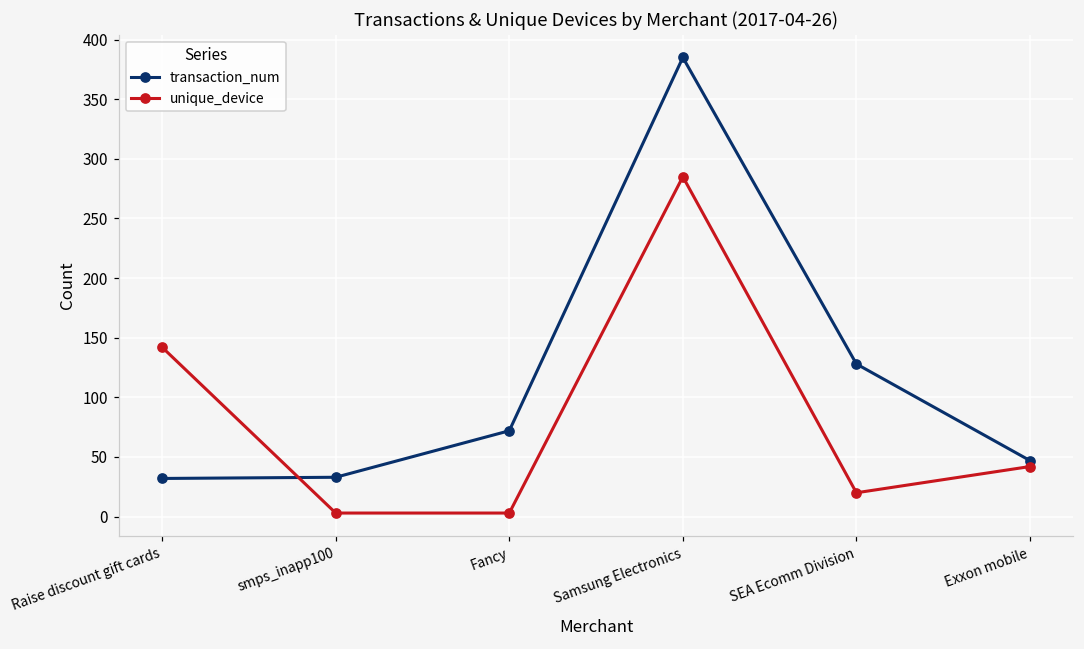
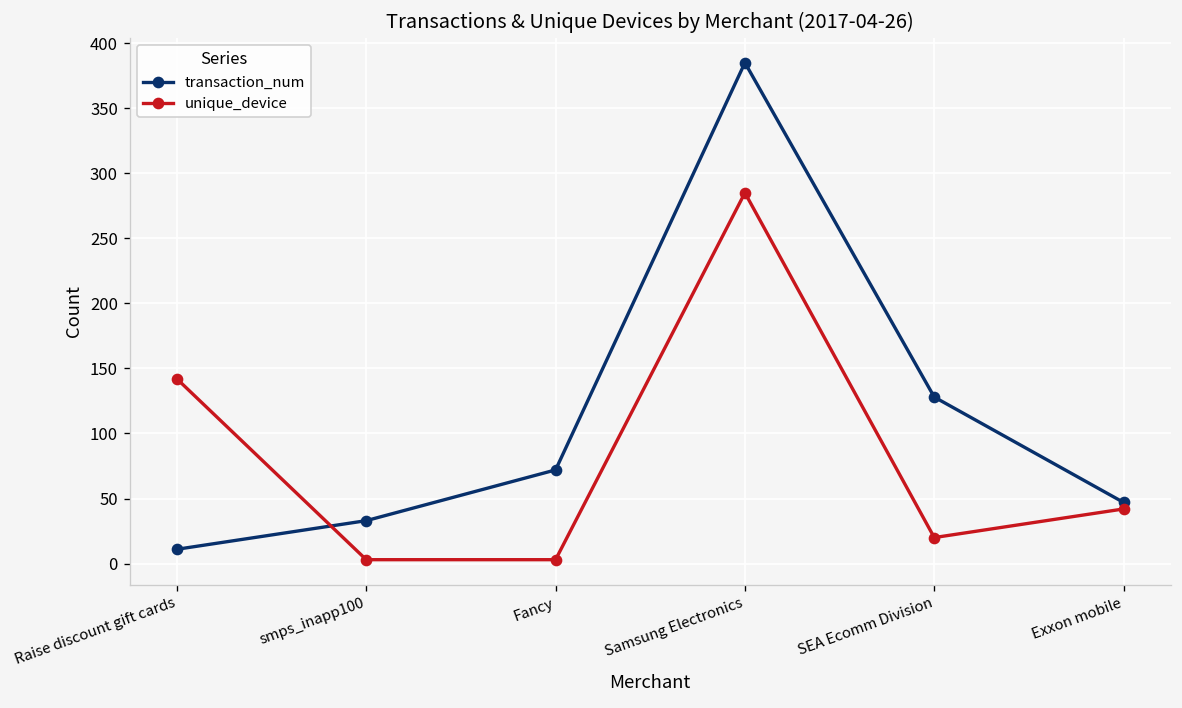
transaction_num, Raise discount gift cards: 32 -> 11
